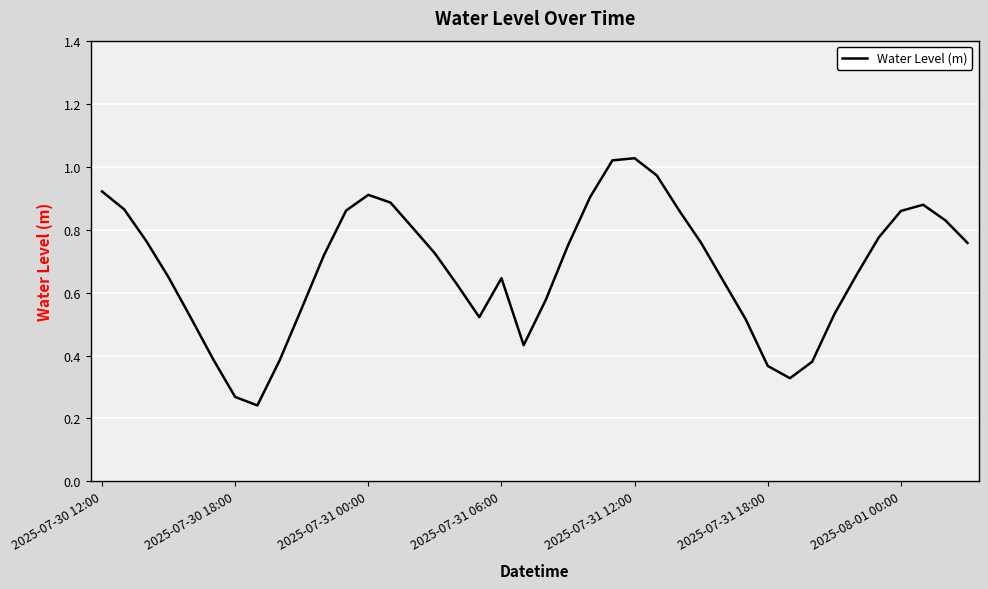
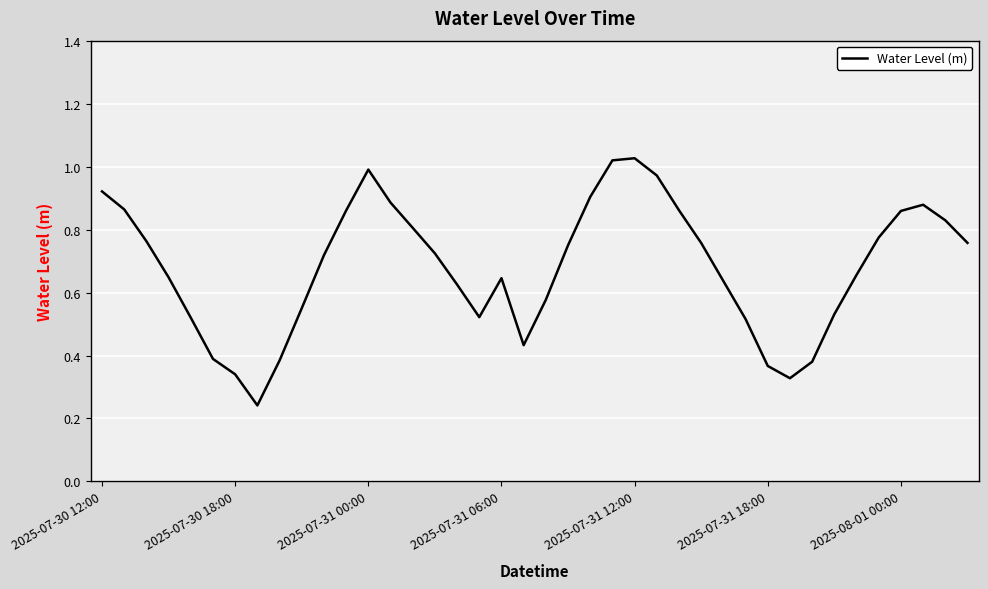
2025-07-30 18:00: 0.27 -> 0.34
2025-07-31 00:00: 0.91 -> 0.99
